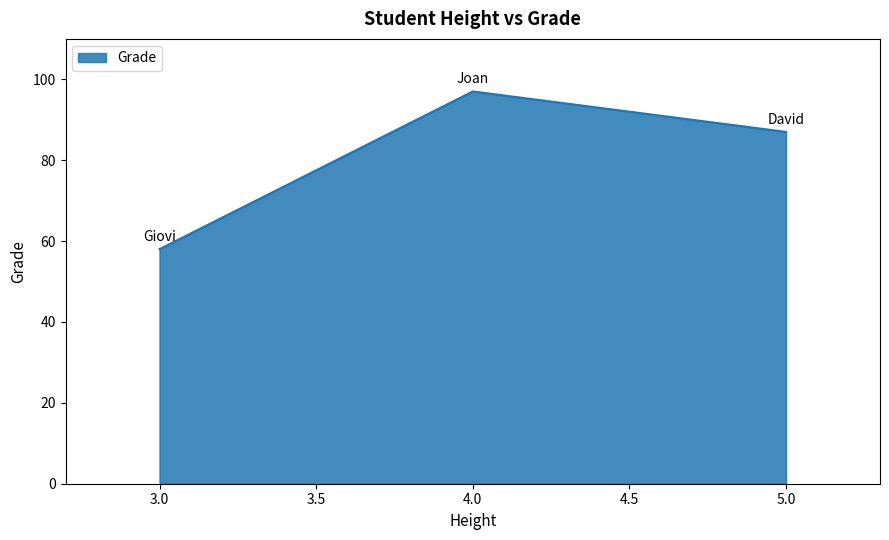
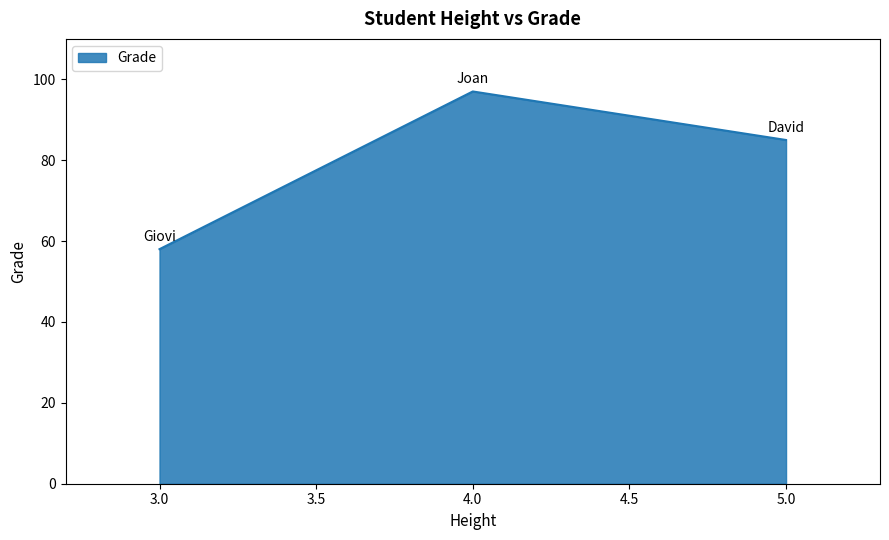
5.0: 87 -> 85
